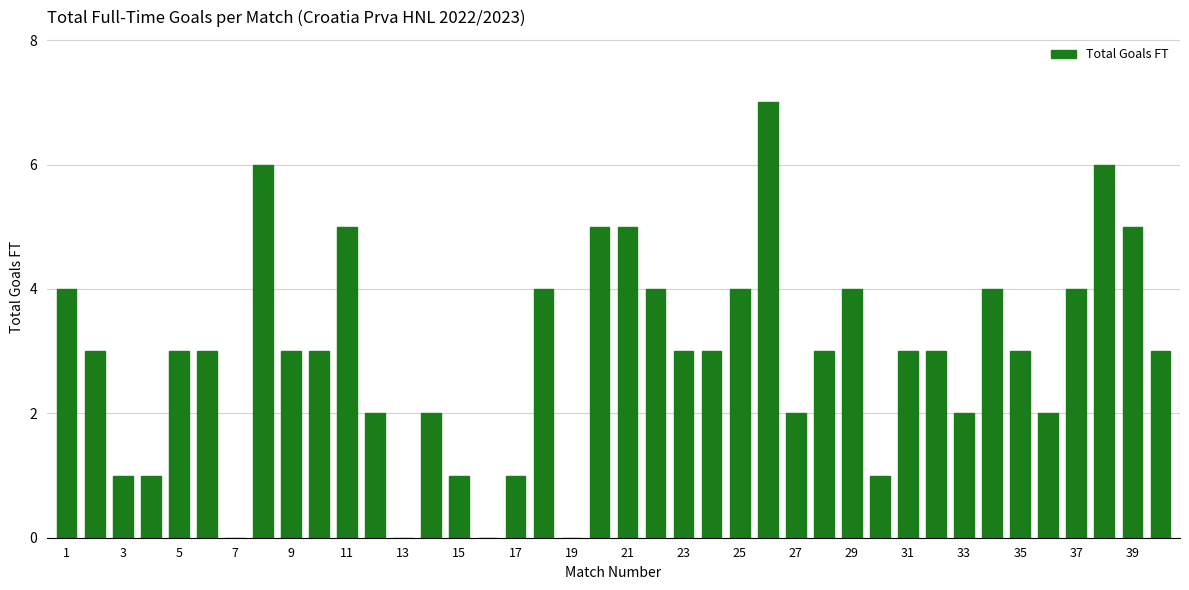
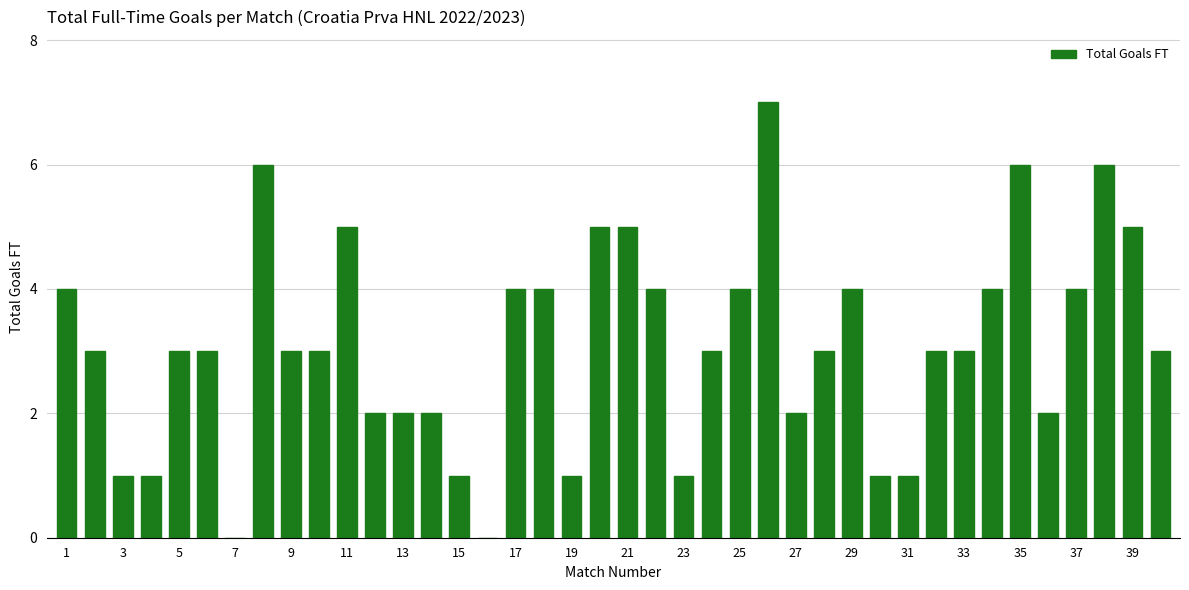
13: 0 -> 2
17: 1 -> 4
19: 0 -> 1
23: 3 -> 1
31: 3 -> 1
33: 2 -> 3
35: 3 -> 6
